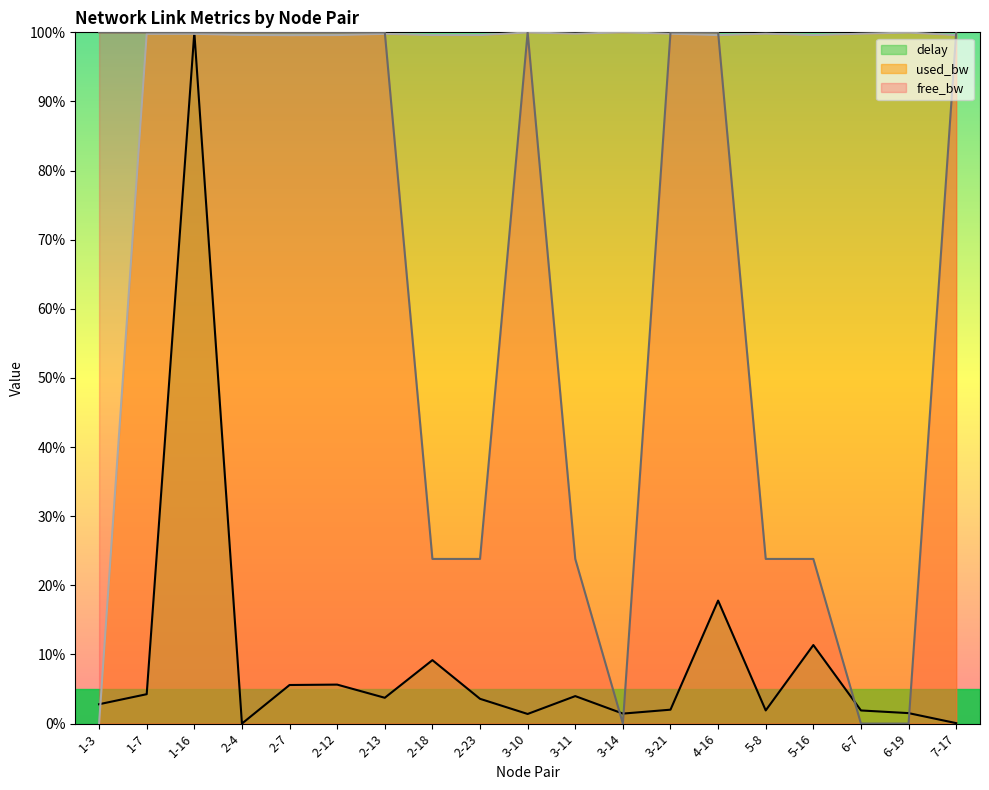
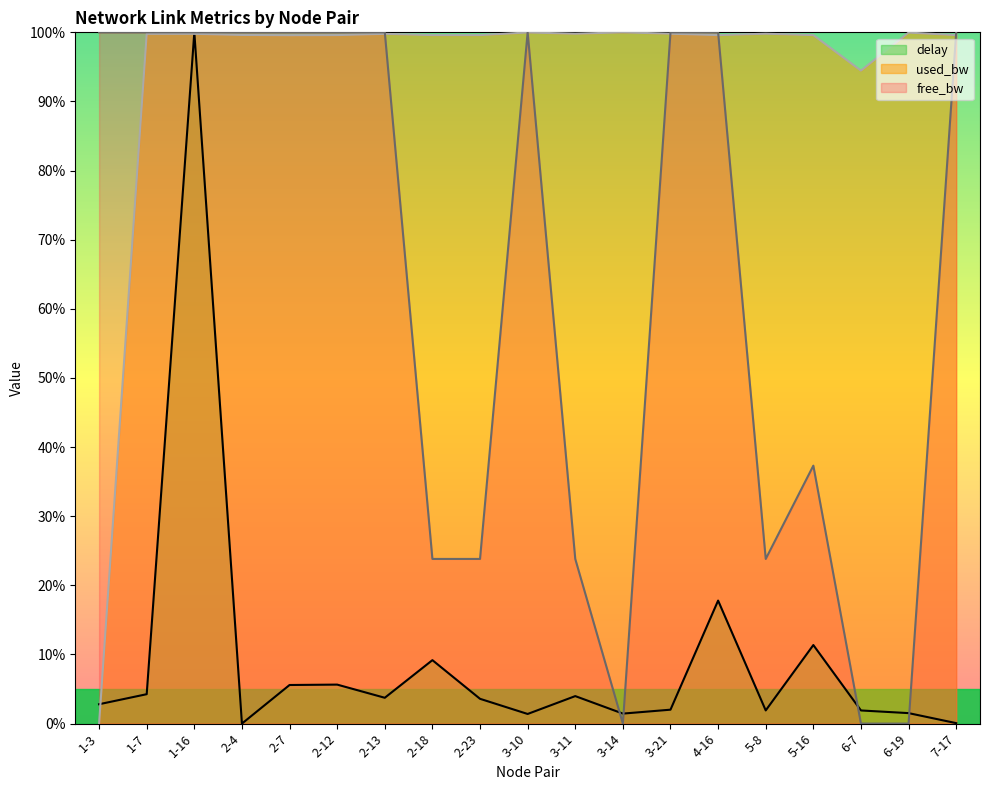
free_bw, 5-16: 24% -> 37%
used_bw, 6-7: 100% -> 94%
